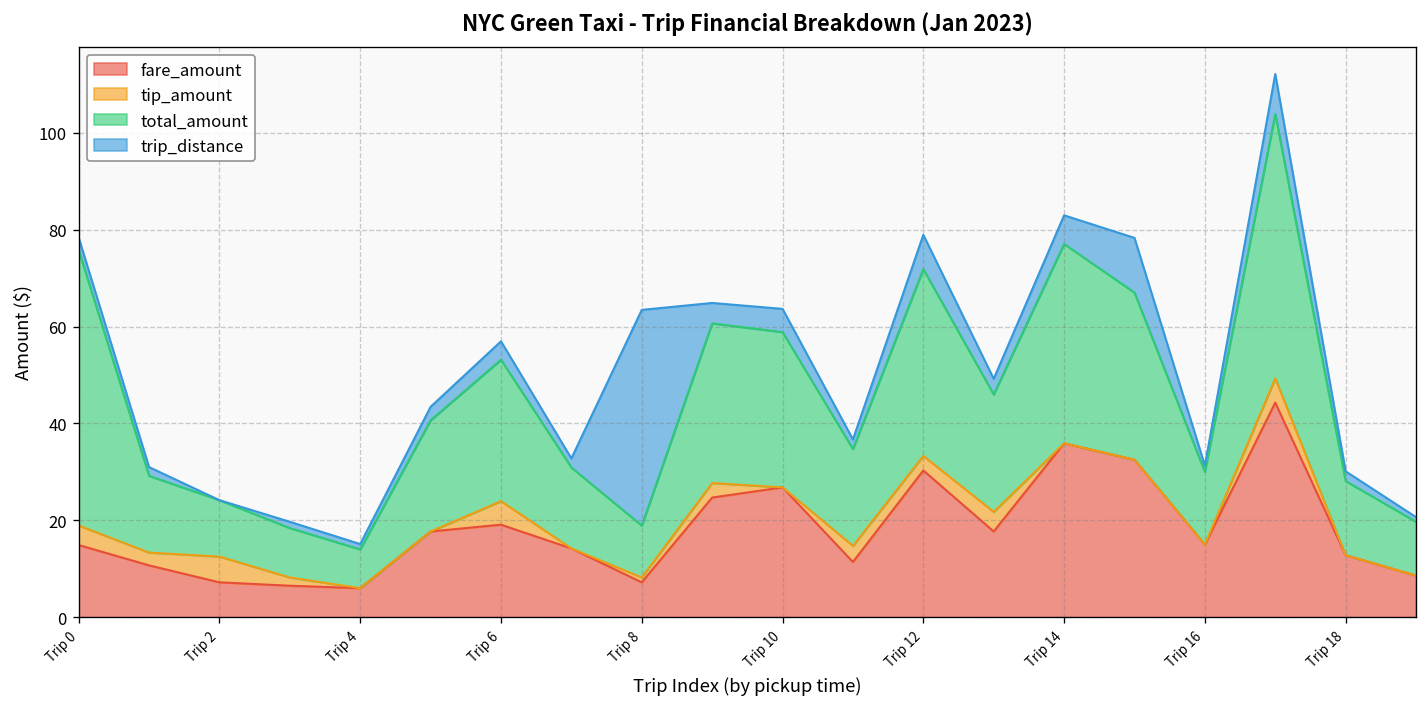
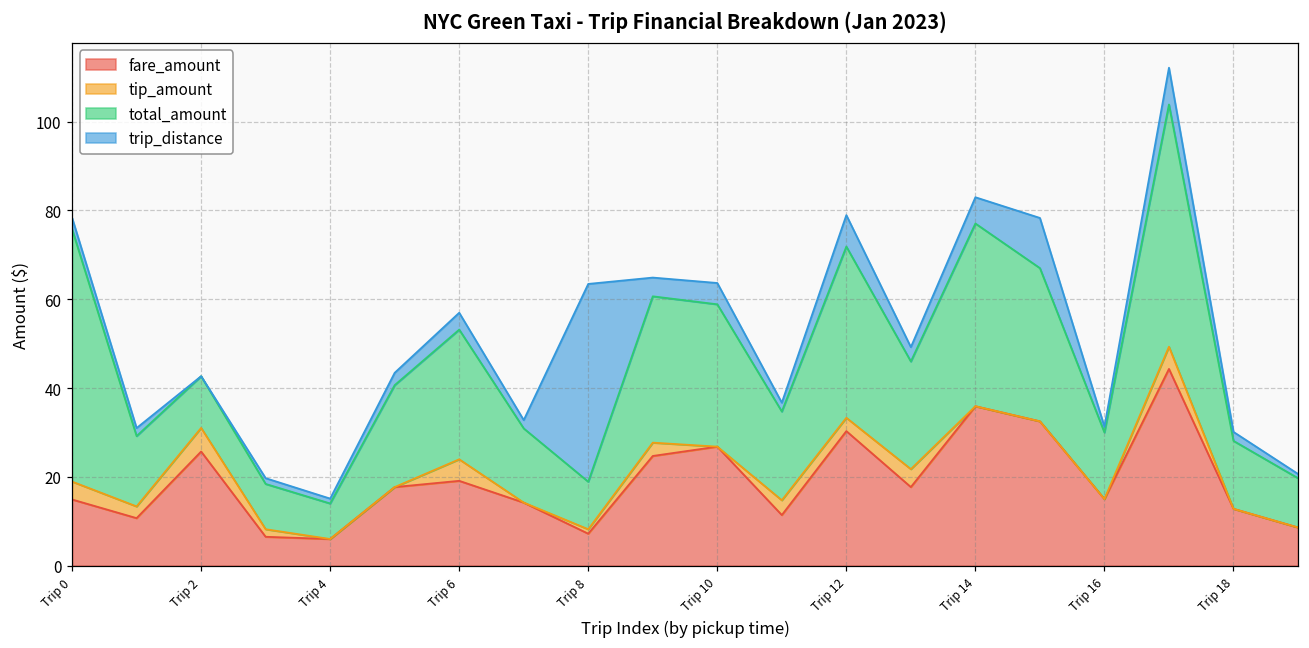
fare_amount, Trip 2: 7 -> 26
